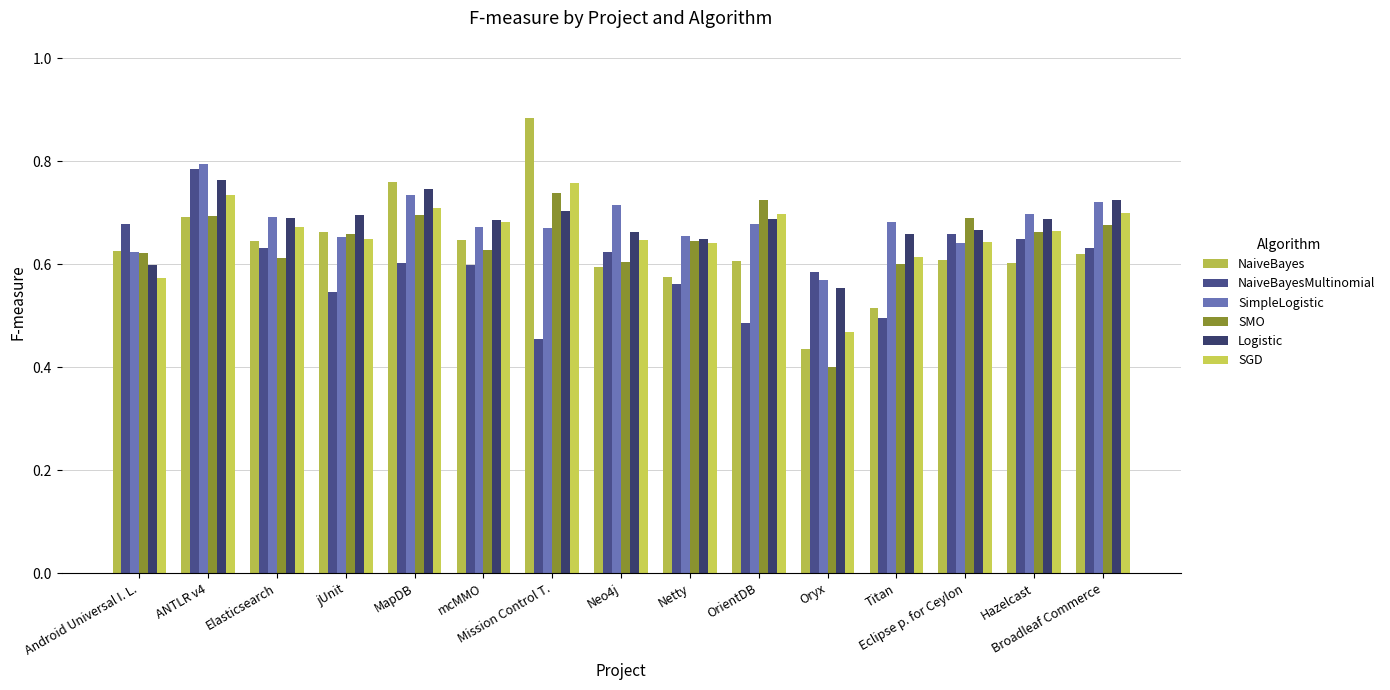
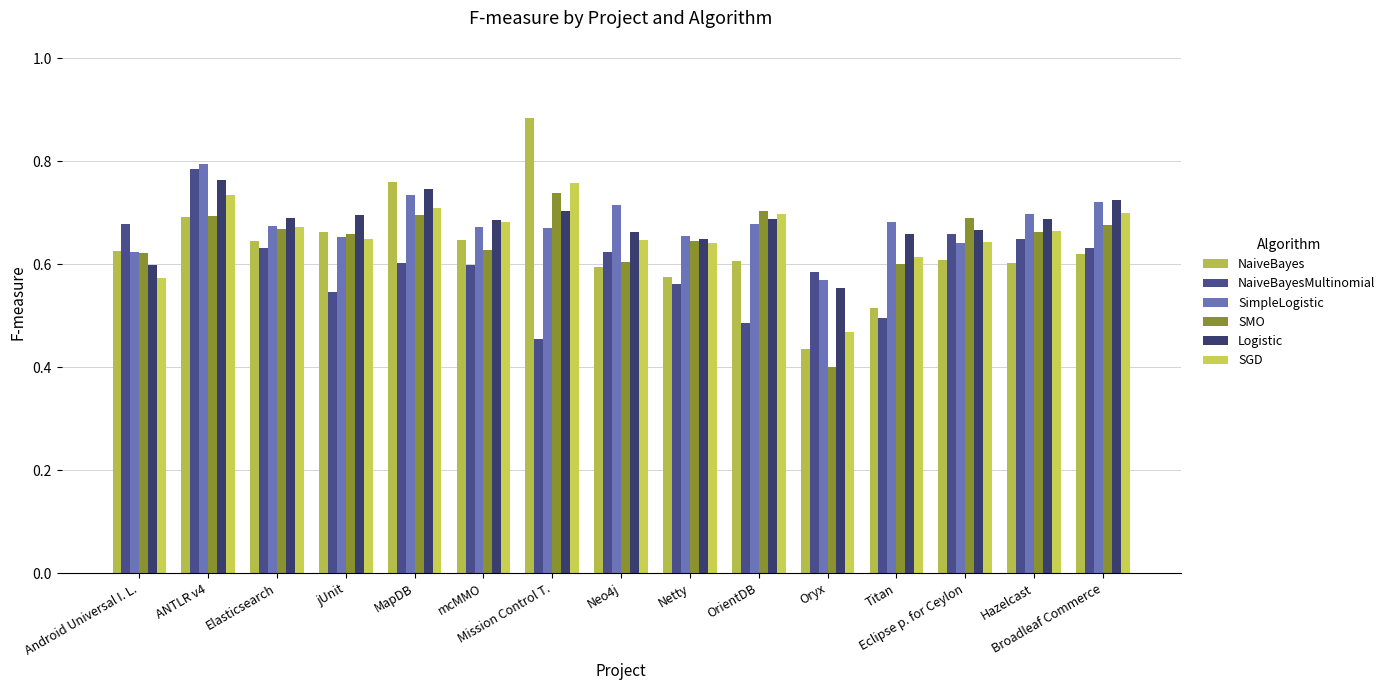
SimpleLogistic, Elasticsearch: 0.69 -> 0.67
SMO, Elasticsearch: 0.61 -> 0.67
SMO, OrientDB: 0.72 -> 0.70
